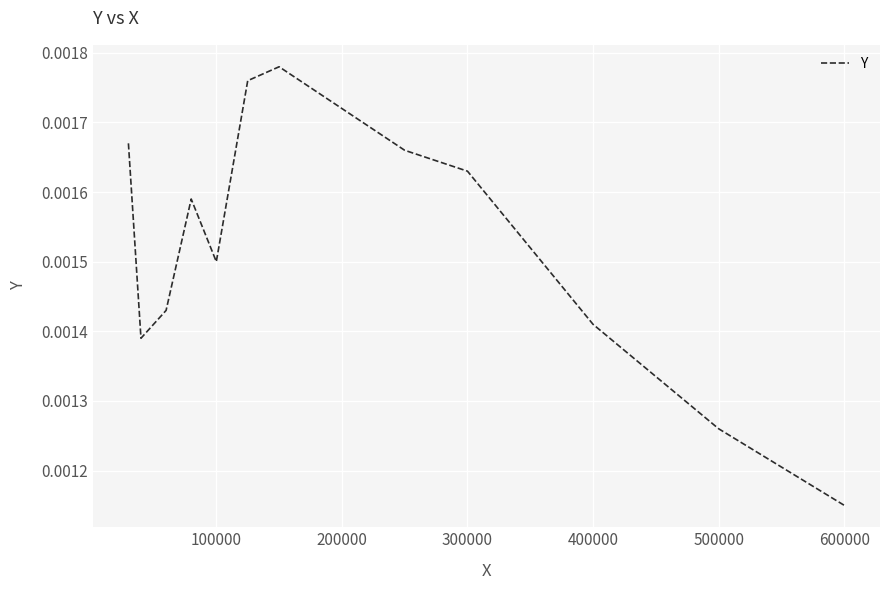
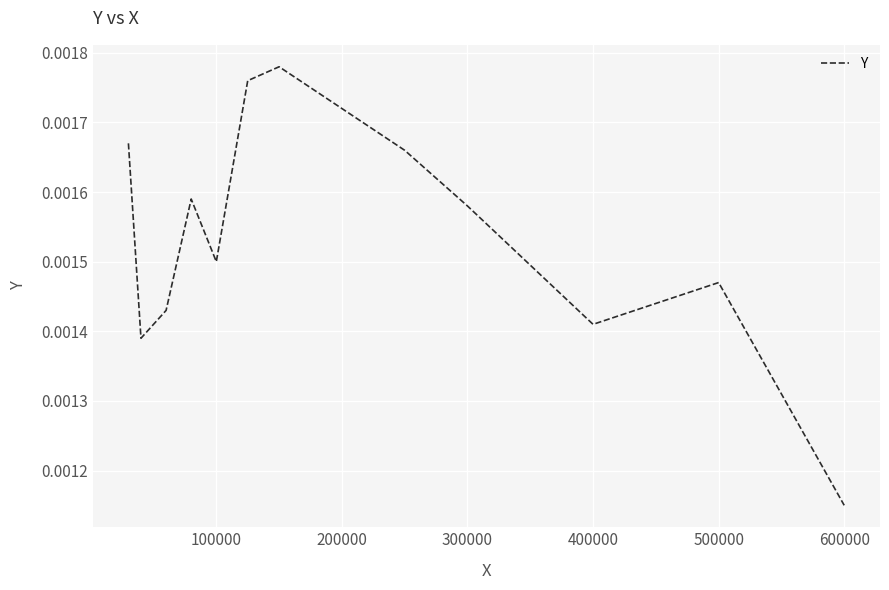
300000: 0.00163 -> 0.00158
500000: 0.00126 -> 0.00147
